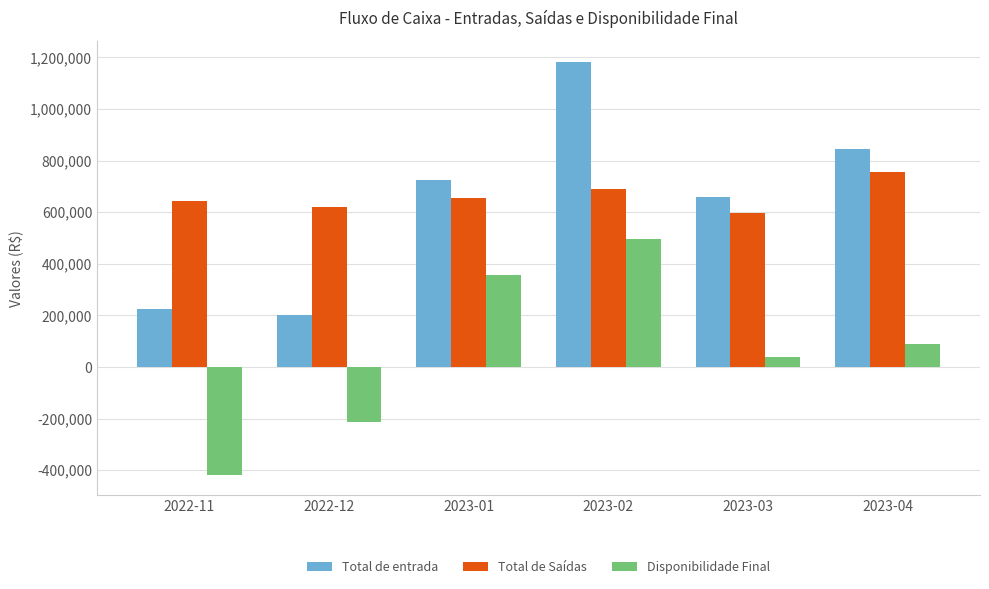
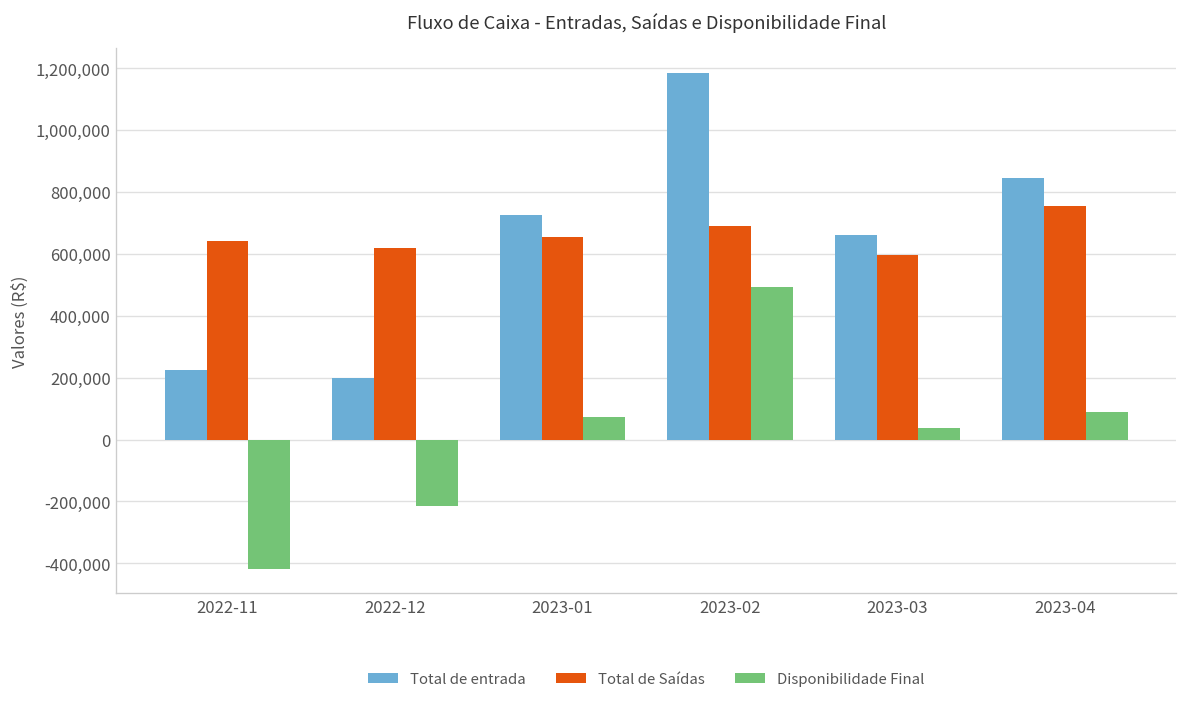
Disponibilidade Final, 2023-01: 350,000 -> 70,000
